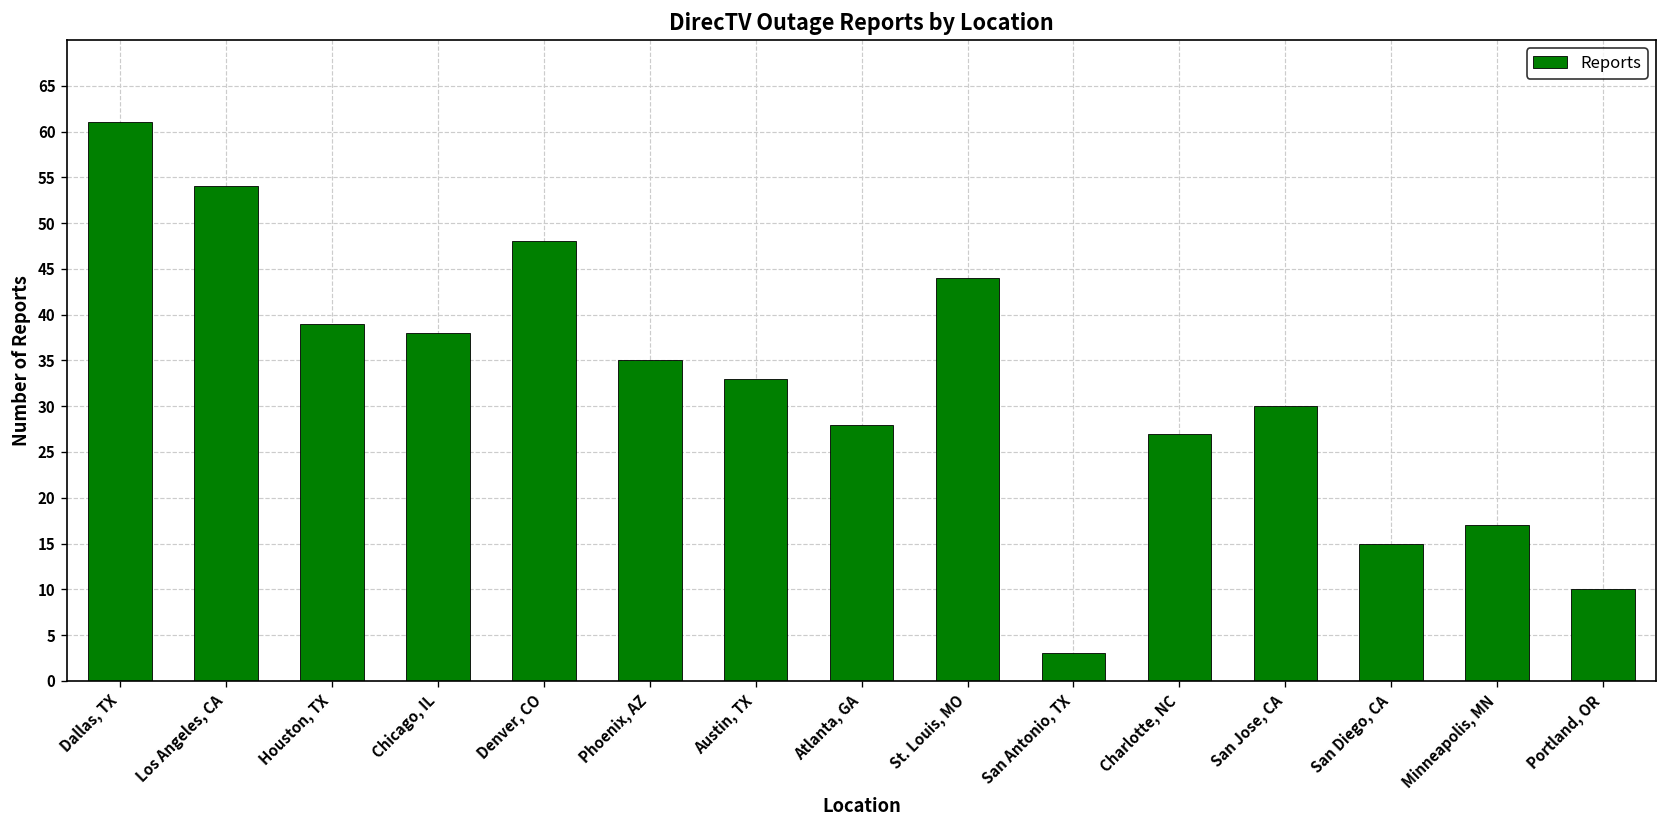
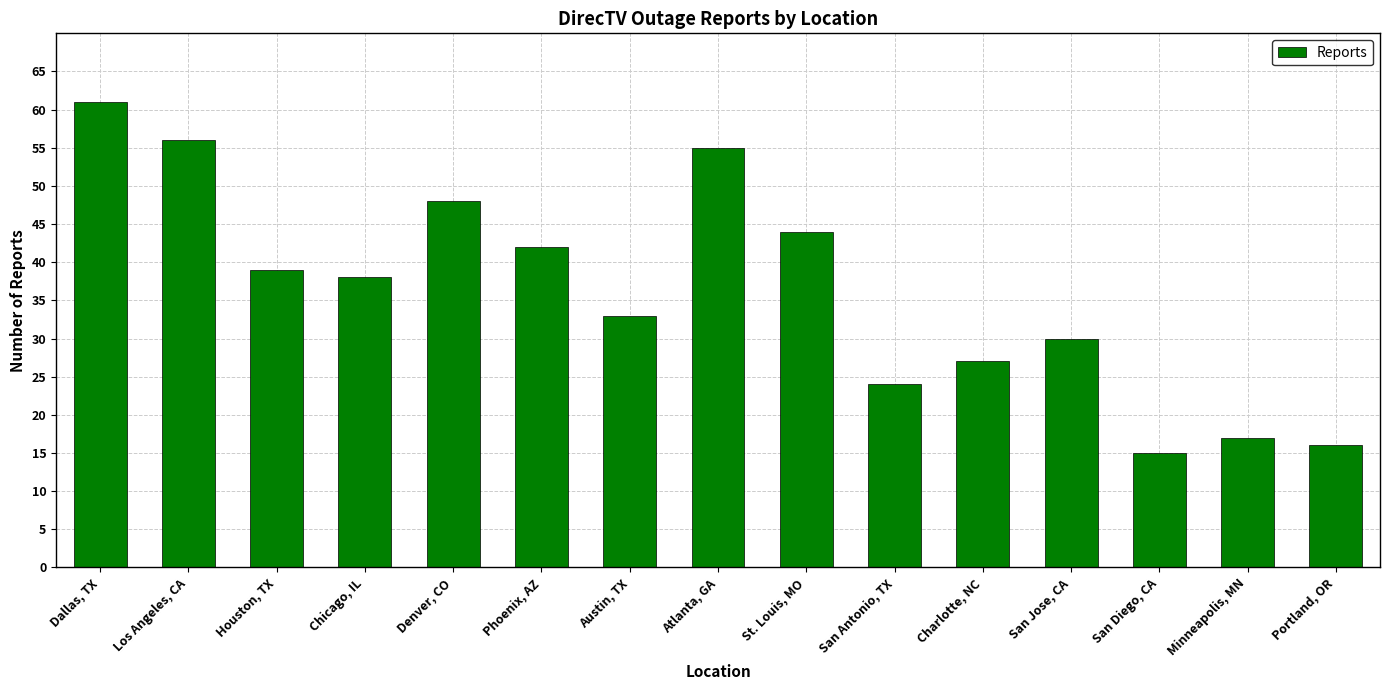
Los Angeles, CA: 54 -> 56
Phoenix, AZ: 35 -> 42
Atlanta, GA: 28 -> 55
San Antonio, TX: 3 -> 24
Portland, OR: 10 -> 16
